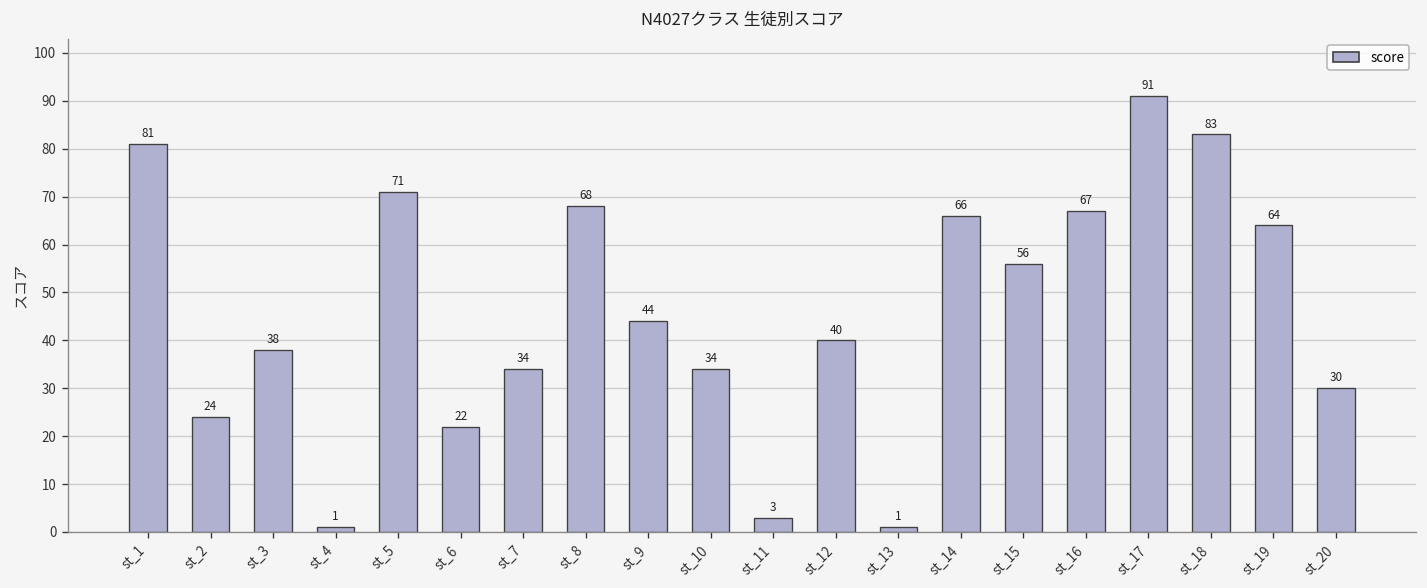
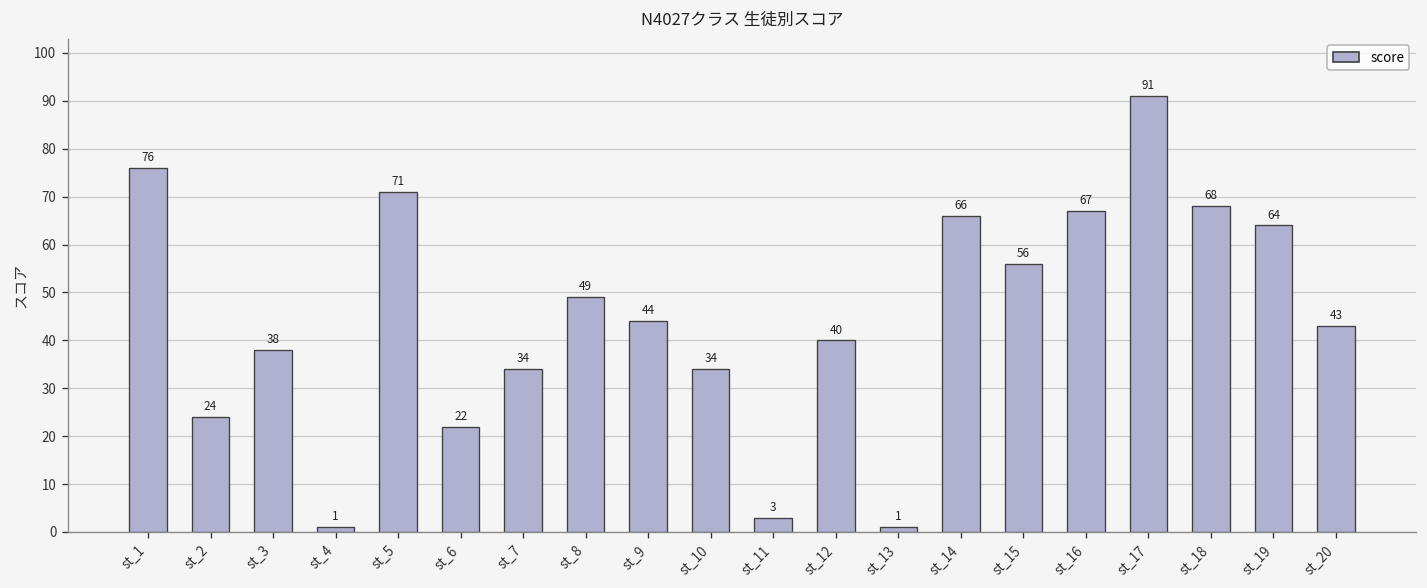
st_1: 81 -> 76
st_8: 68 -> 49
st_18: 83 -> 68
st_20: 30 -> 43
